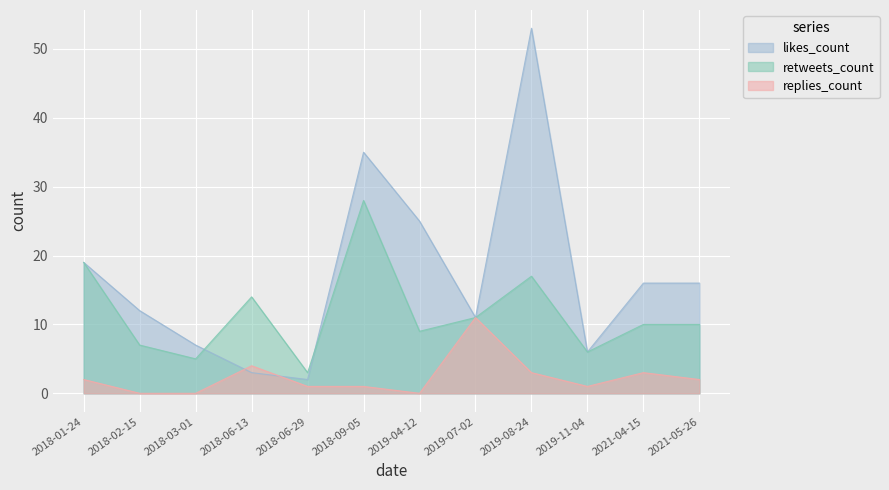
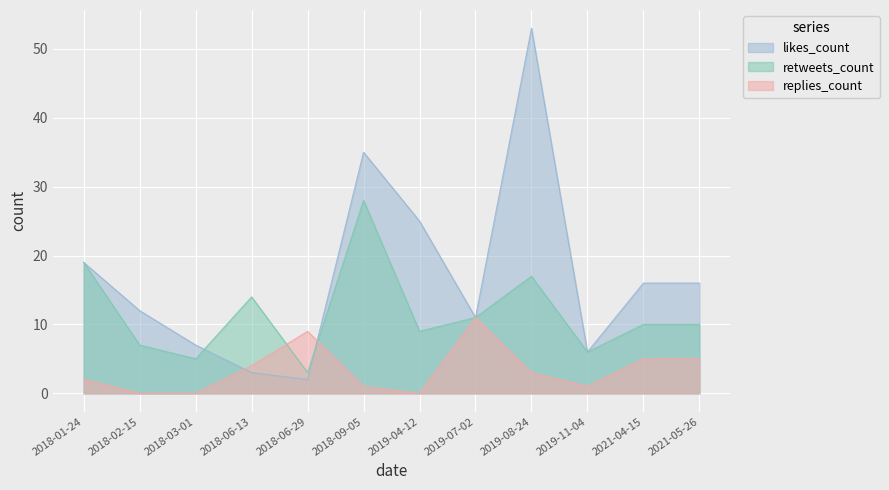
replies_count, 2018-06-29: 1 -> 9
replies_count, 2021-04-15: 3 -> 5
replies_count, 2021-05-26: 2 -> 5
